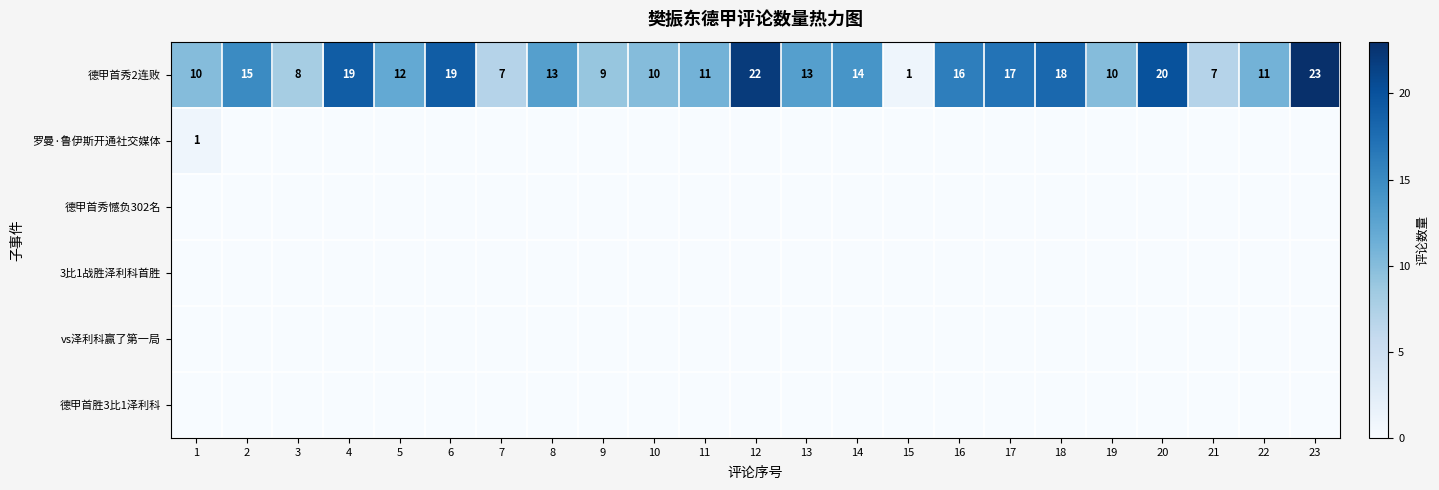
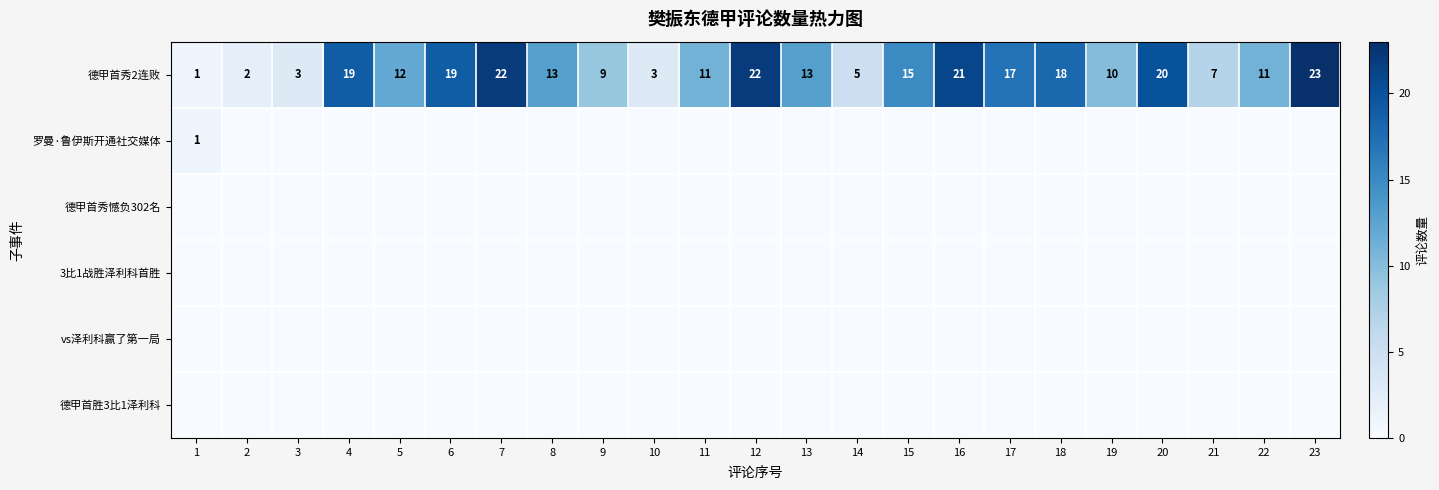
德甲首秀2连败, 1: 10 -> 1
德甲首秀2连败, 2: 15 -> 2
德甲首秀2连败, 3: 8 -> 3
德甲首秀2连败, 7: 7 -> 22
德甲首秀2连败, 10: 10 -> 3
德甲首秀2连败, 14: 14 -> 5
德甲首秀2连败, 15: 1 -> 15
德甲首秀2连败, 16: 16 -> 21
